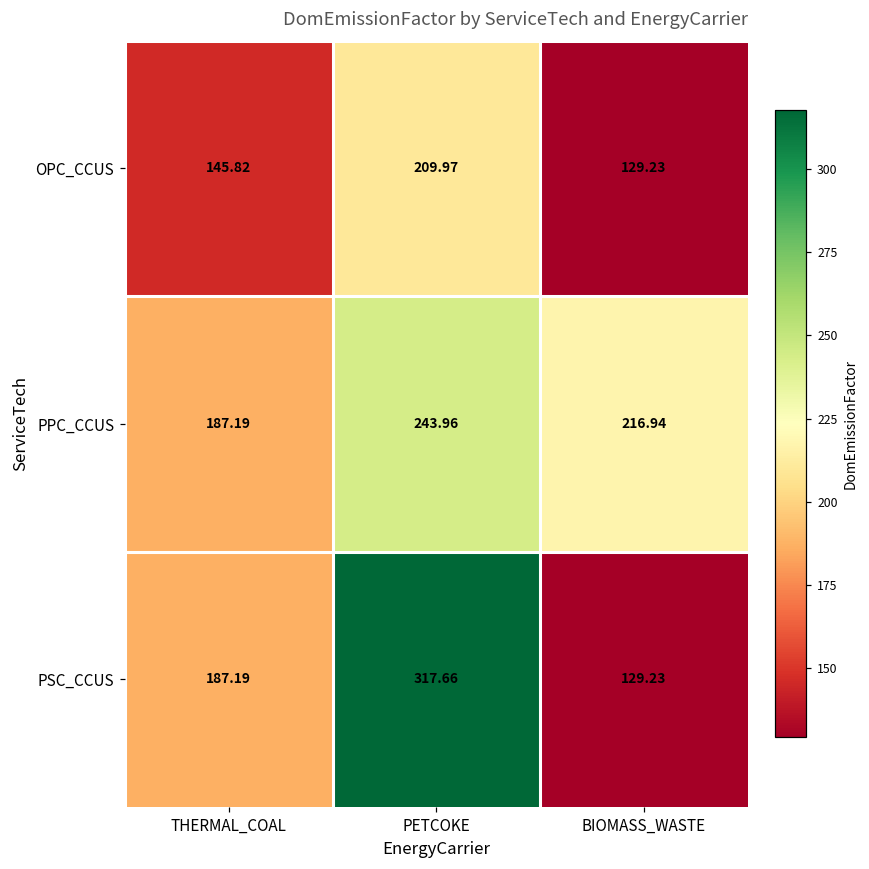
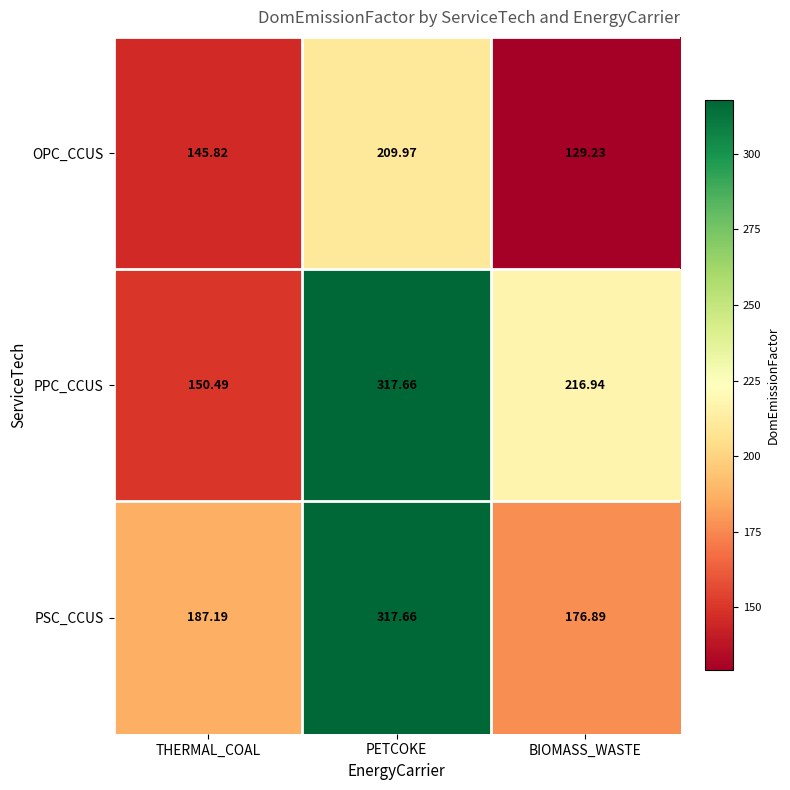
PPC_CCUS, THERMAL_COAL: 187.19 -> 150.49
PPC_CCUS, PETCOKE: 243.96 -> 317.66
PSC_CCUS, BIOMASS_WASTE: 129.23 -> 176.89
